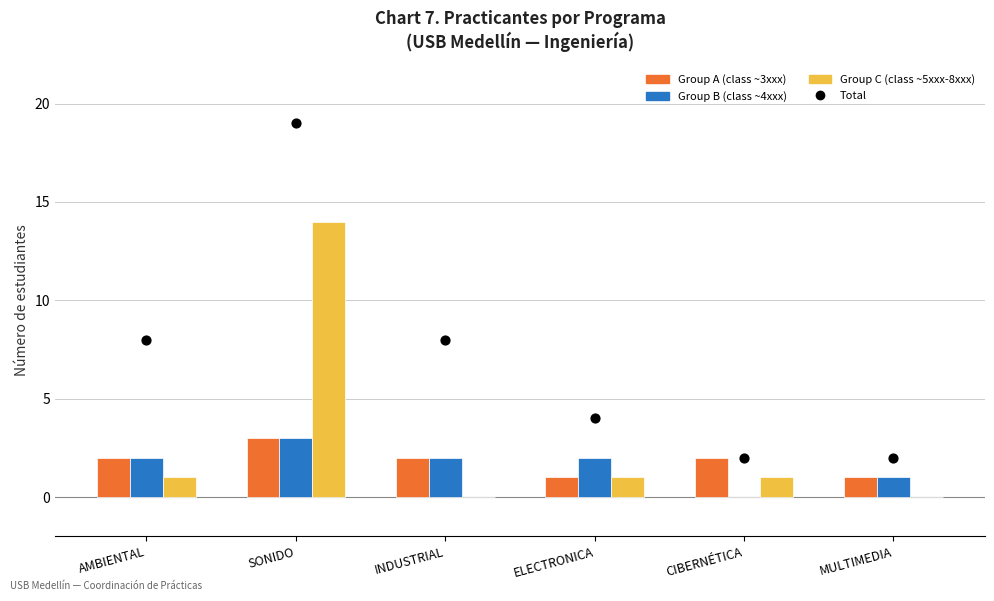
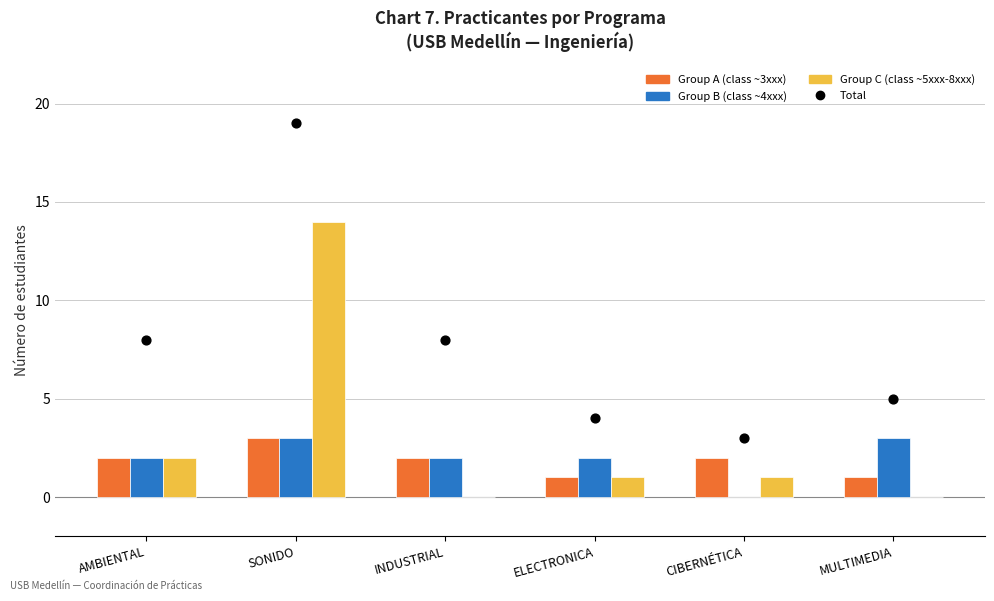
Group C (class ~5xxx-8xxx), AMBIENTAL: 1 -> 2
Total, CIBERNÉTICA: 2 -> 3
Total, MULTIMEDIA: 2 -> 5
Group B (class ~4xxx), MULTIMEDIA: 1 -> 3
